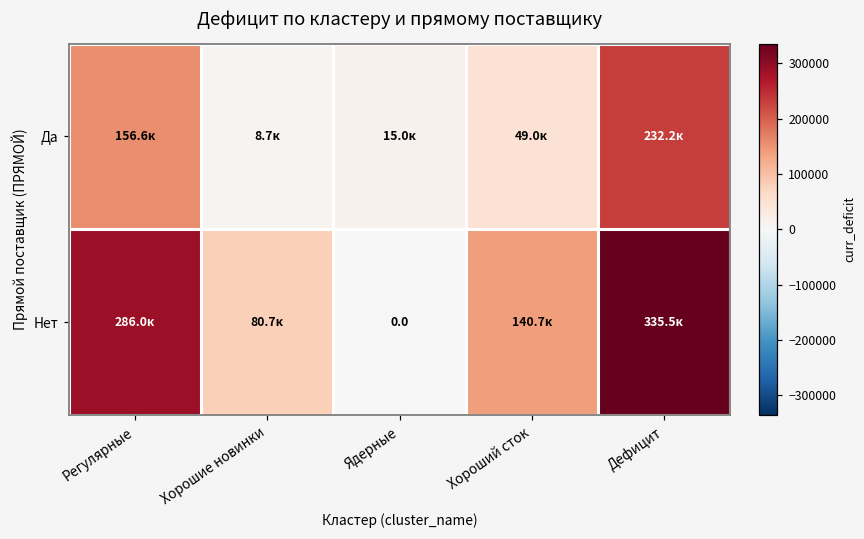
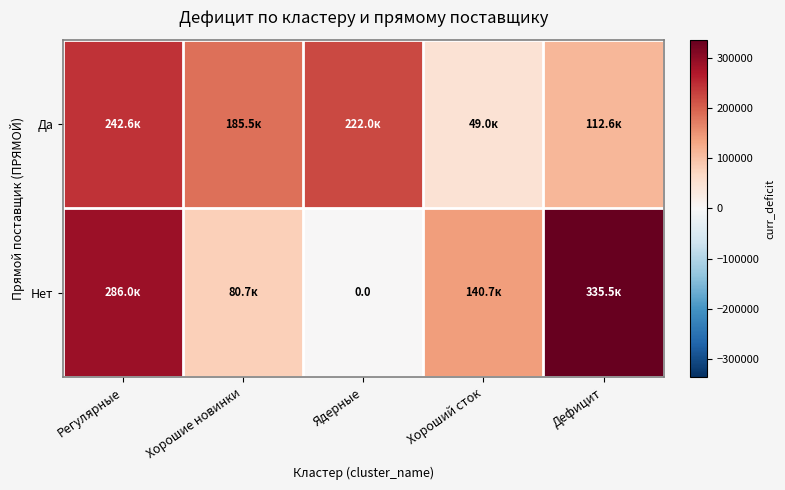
Да, Регулярные: 156.6к -> 242.6к
Да, Хорошие новинки: 8.7к -> 185.5к
Да, Ядерные: 15.0к -> 222.0к
Да, Дефицит: 232.2к -> 112.6к
